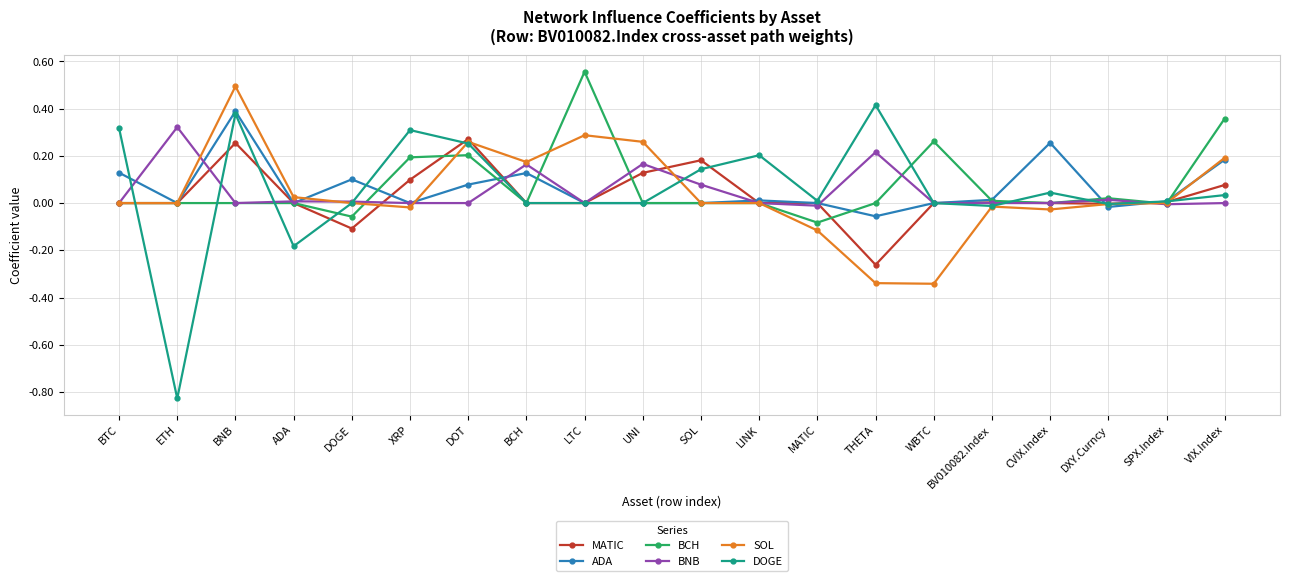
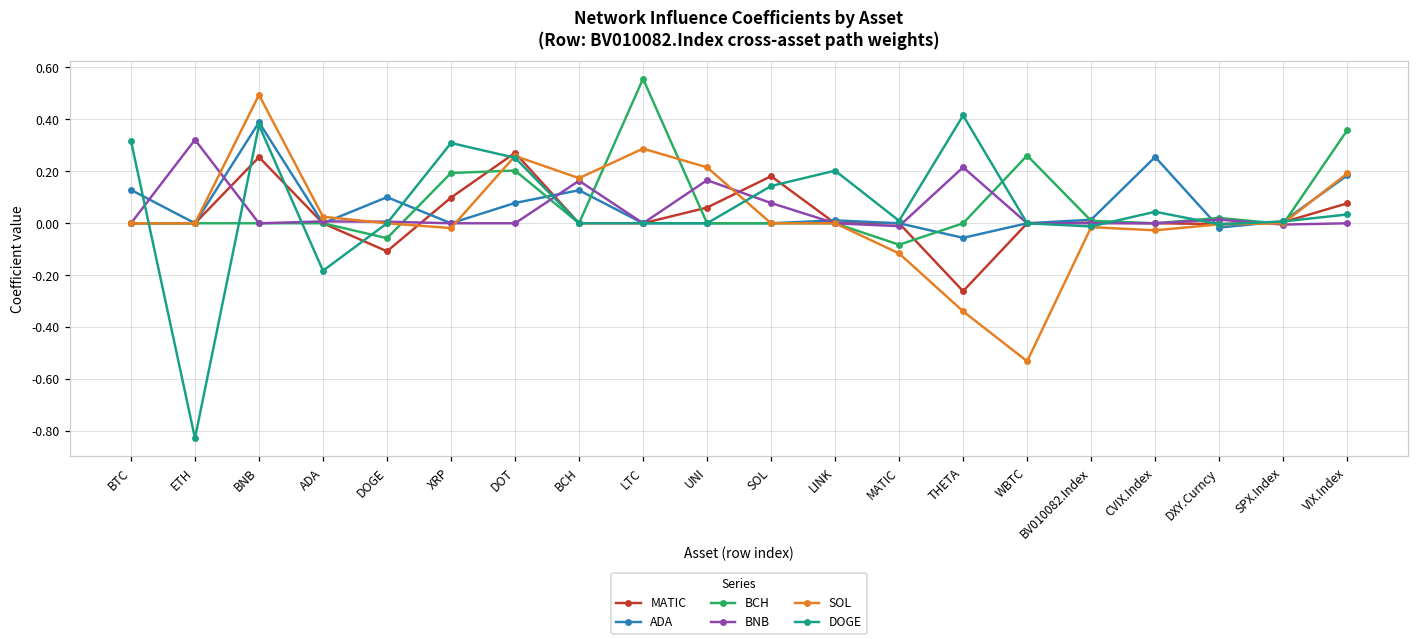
MATIC, UNI: 0.13 -> 0.06
SOL, UNI: 0.26 -> 0.22
SOL, WBTC: -0.34 -> -0.53
